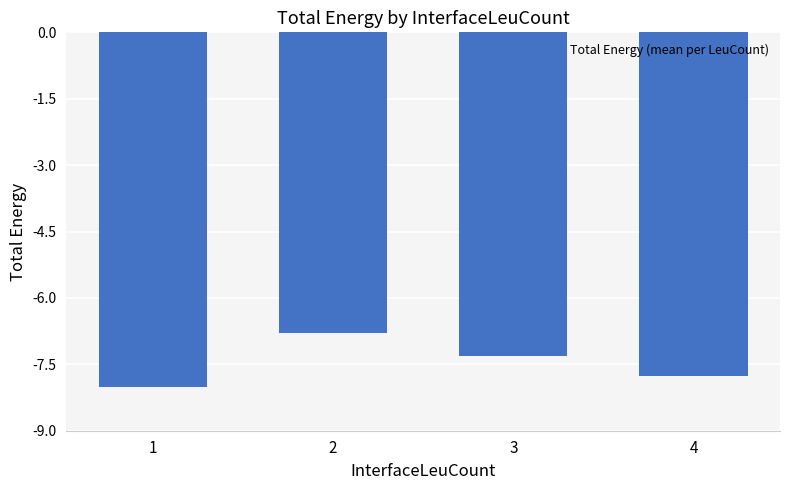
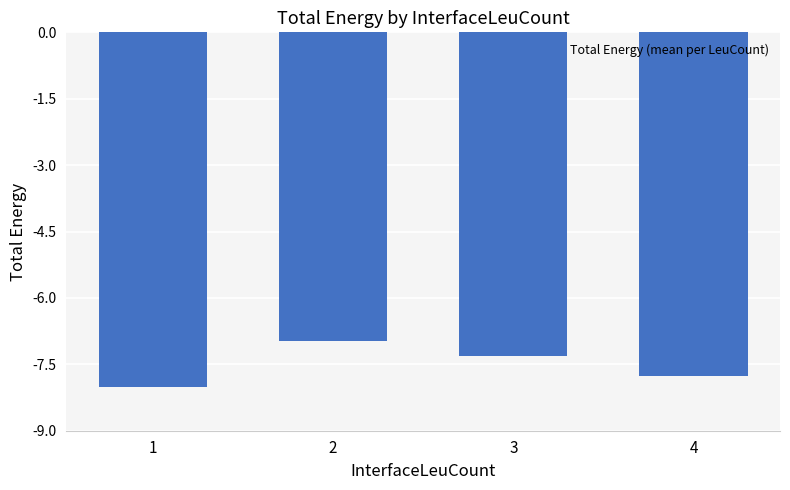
2: -6.8 -> -7.0
